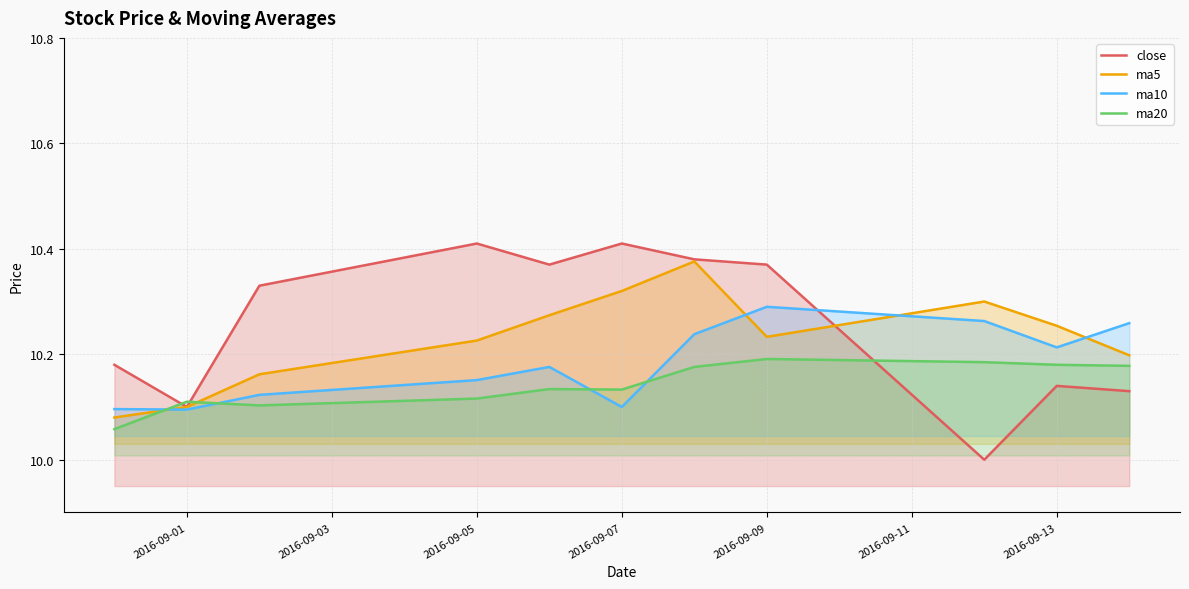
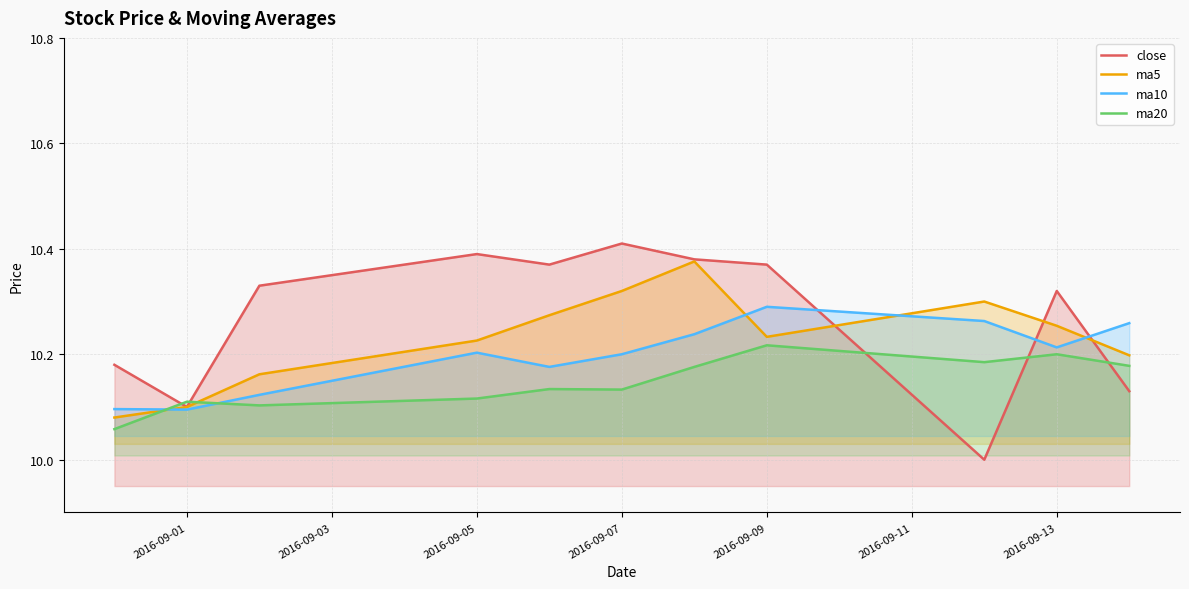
close, 2016-09-05: 10.41 -> 10.39
ma10, 2016-09-05: 10.15 -> 10.20
ma10, 2016-09-07: 10.1 -> 10.2
ma20, 2016-09-09: 10.19 -> 10.22
close, 2016-09-13: 10.14 -> 10.32
ma20, 2016-09-13: 10.18 -> 10.20
